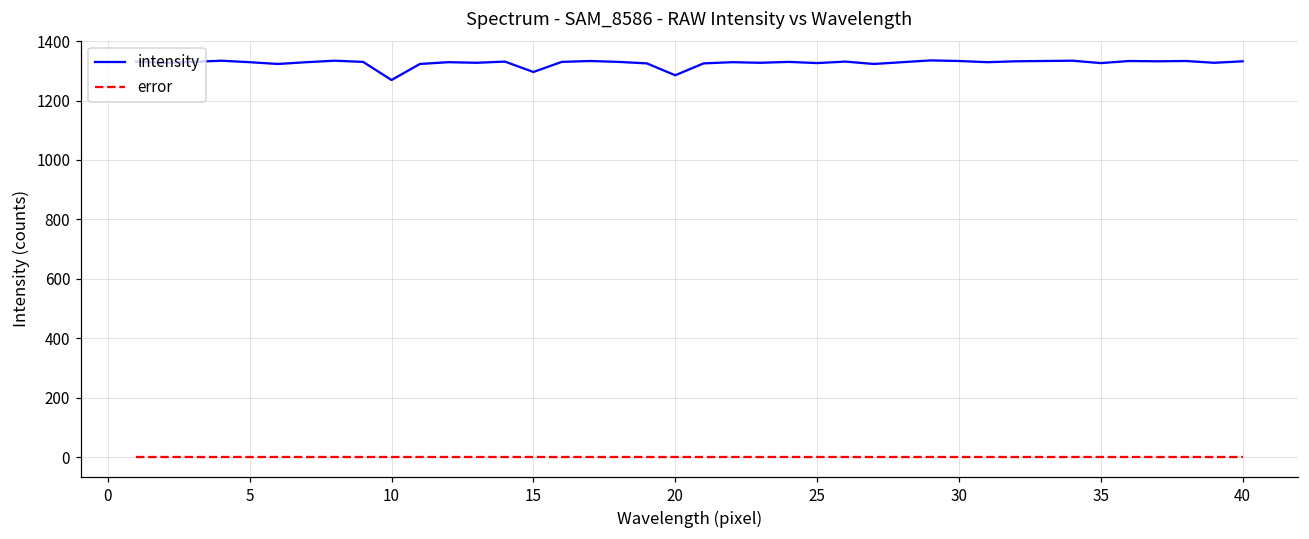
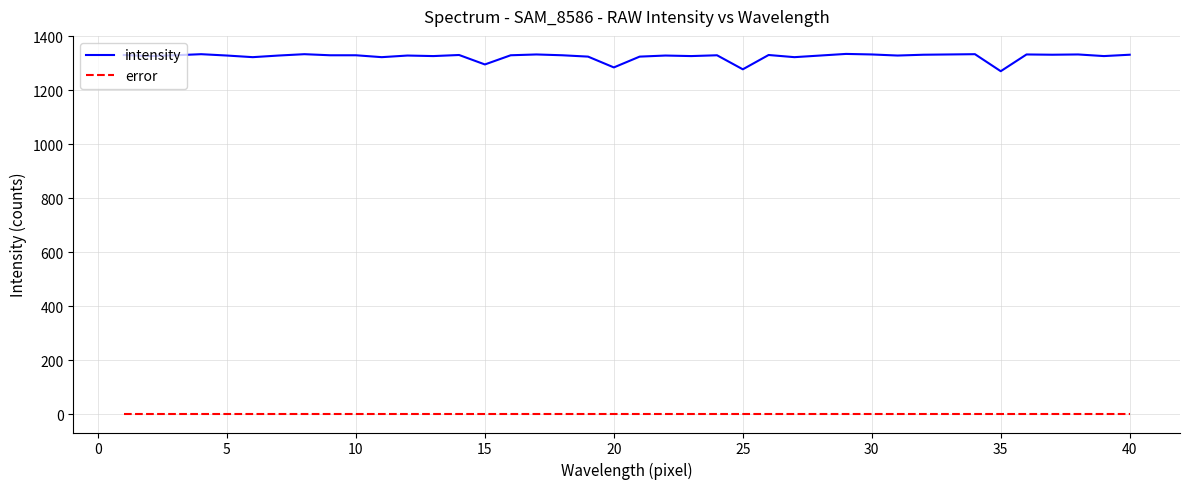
intensity, 10: 1270 -> 1330
intensity, 25: 1330 -> 1280
intensity, 35: 1330 -> 1270
